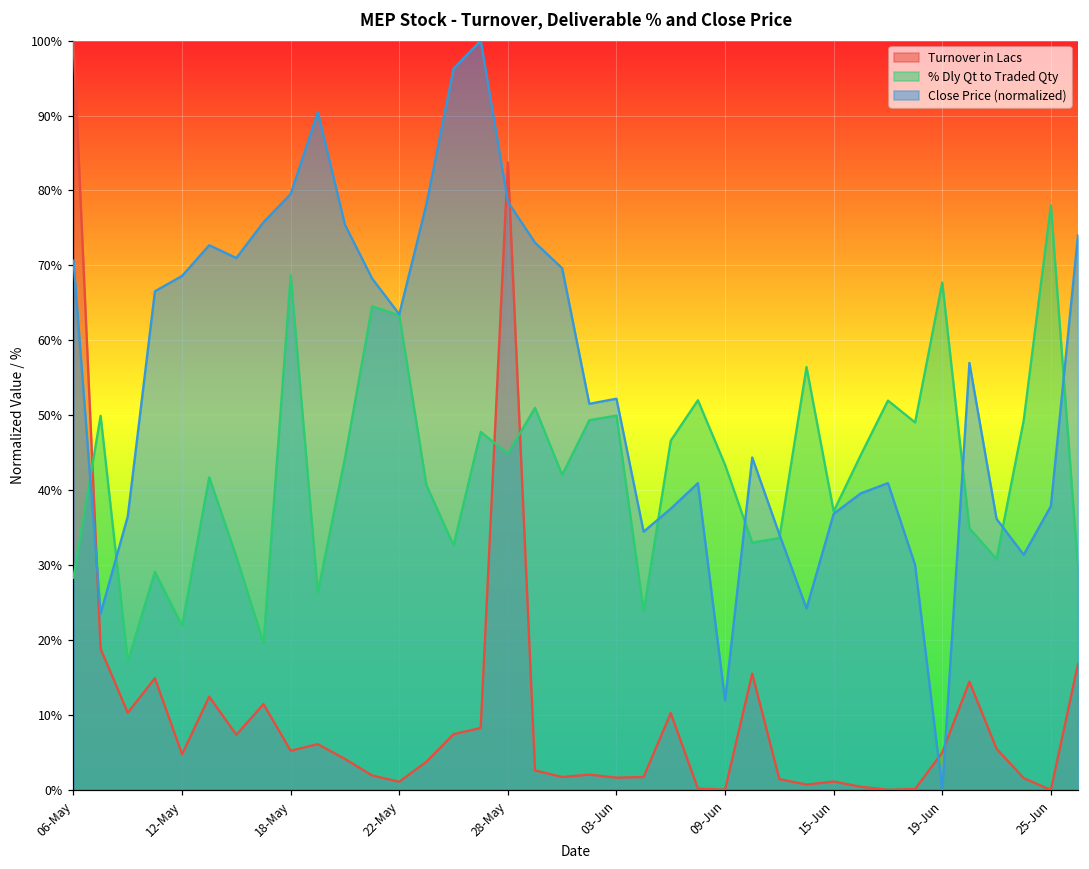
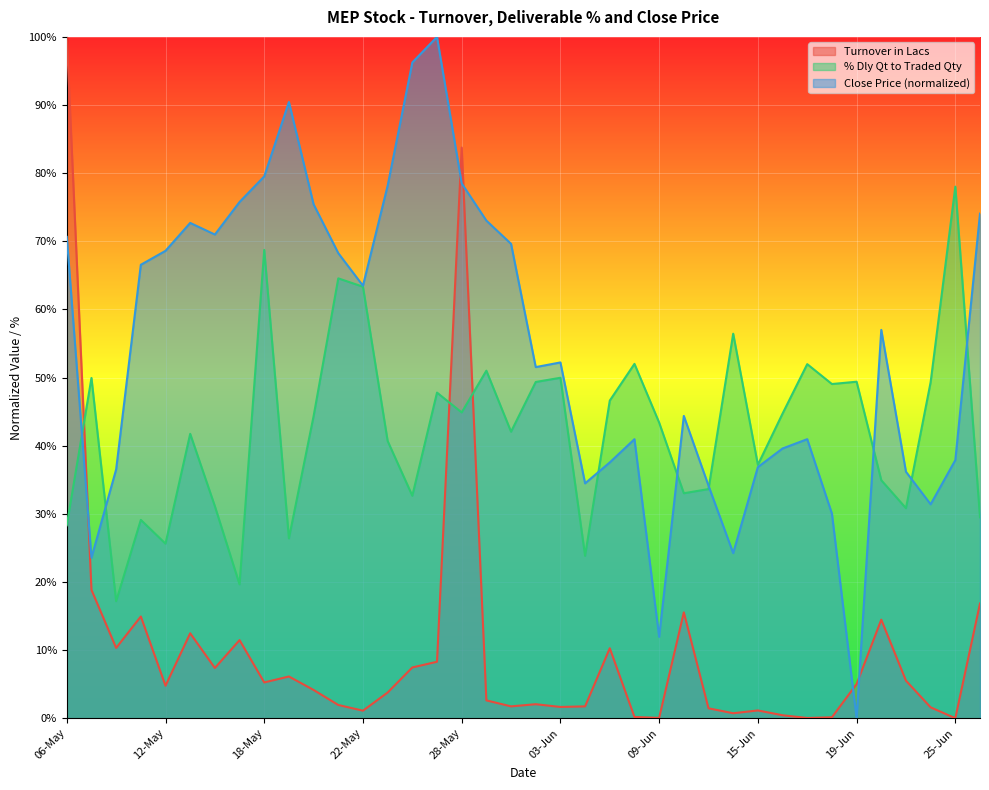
% Dly Qt to Traded Qty, 12-May: 22% -> 26%
% Dly Qt to Traded Qty, 19-Jun: 68% -> 49%
